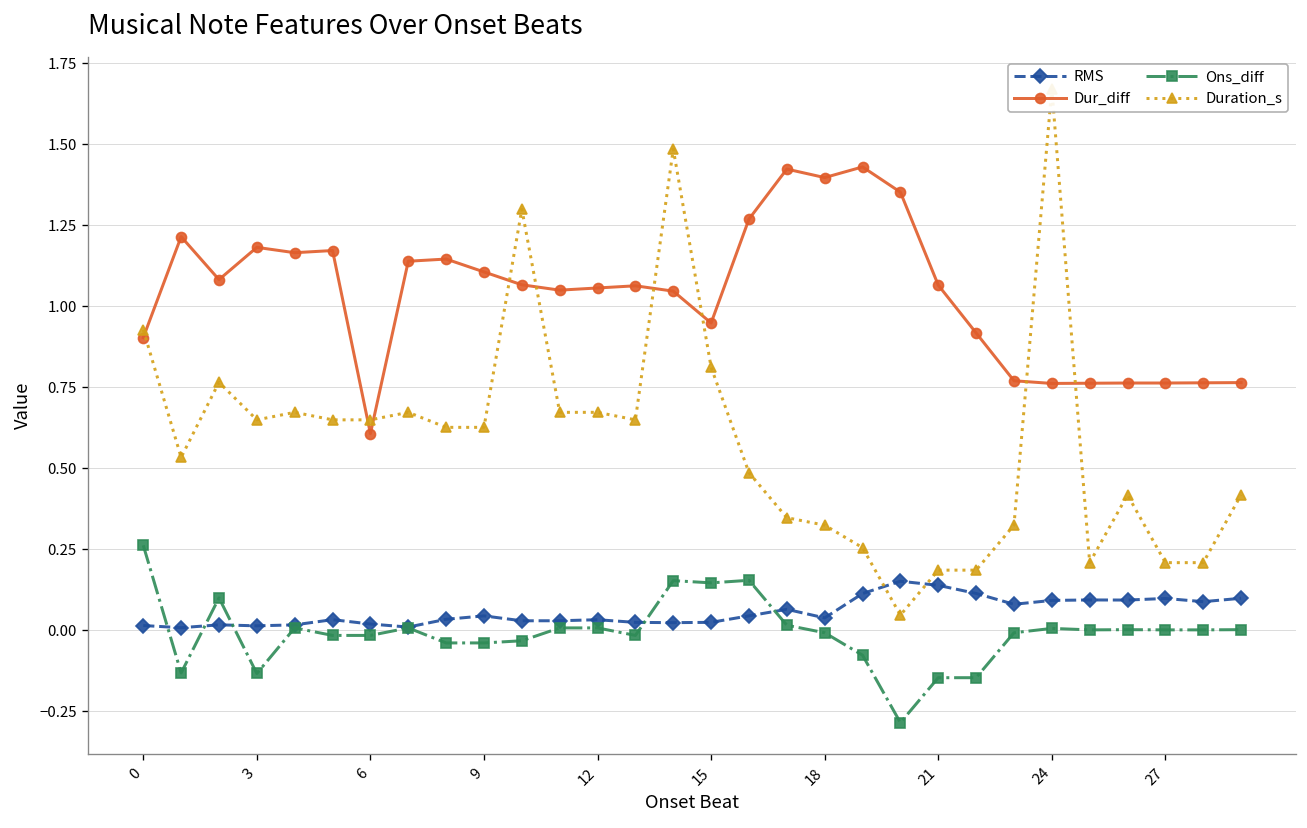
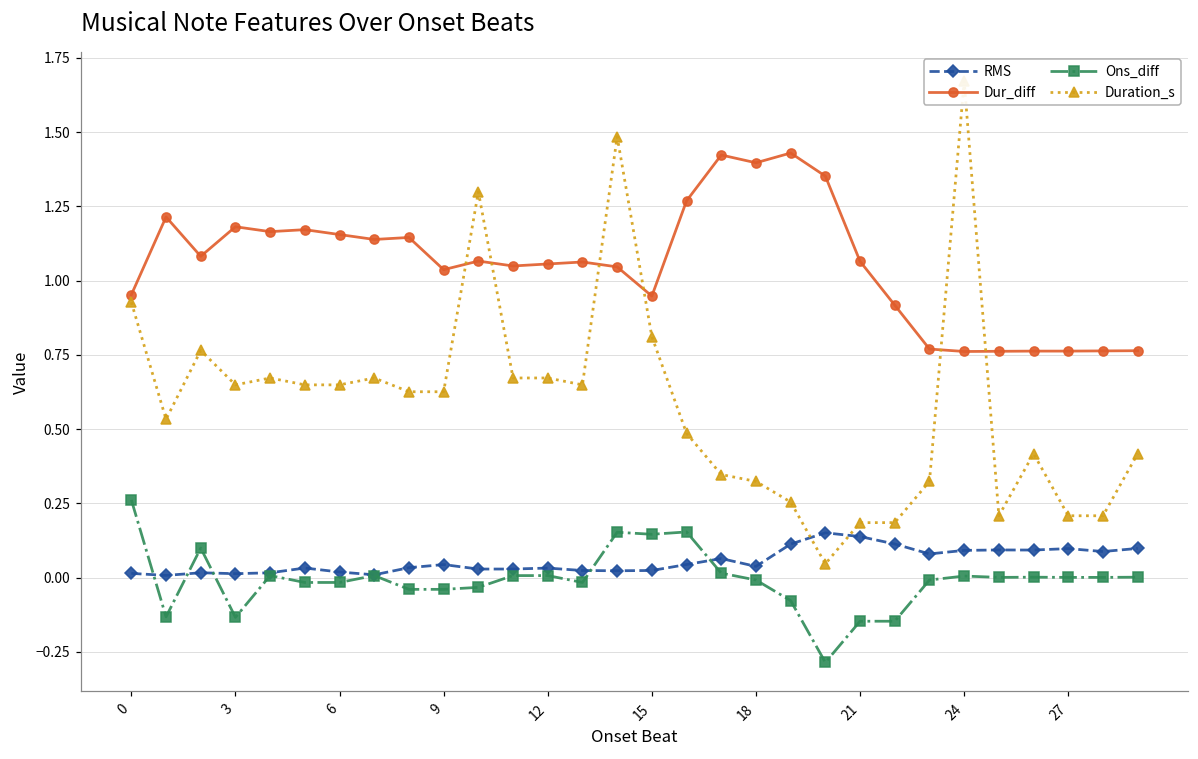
Dur_diff, 0: 0.90 -> 0.95
Dur_diff, 6: 0.61 -> 1.15
Dur_diff, 9: 1.11 -> 1.04
